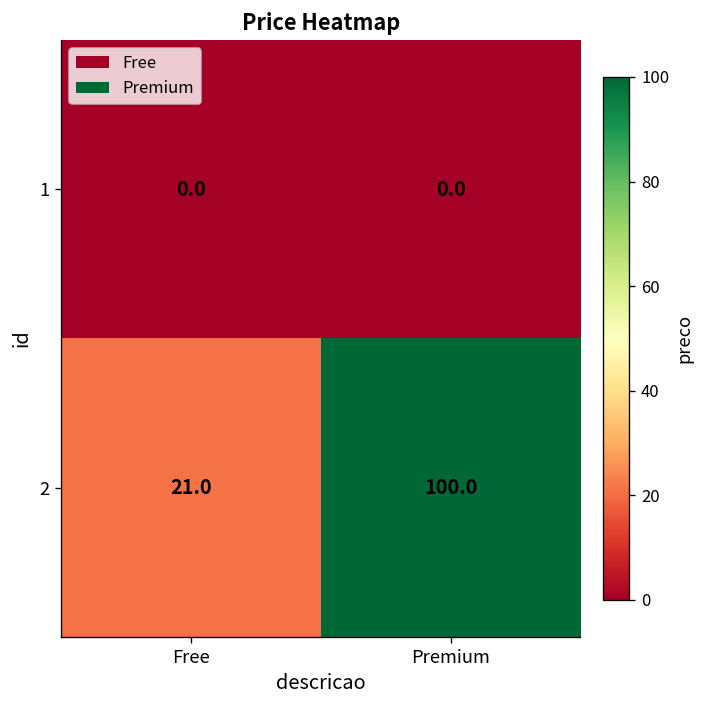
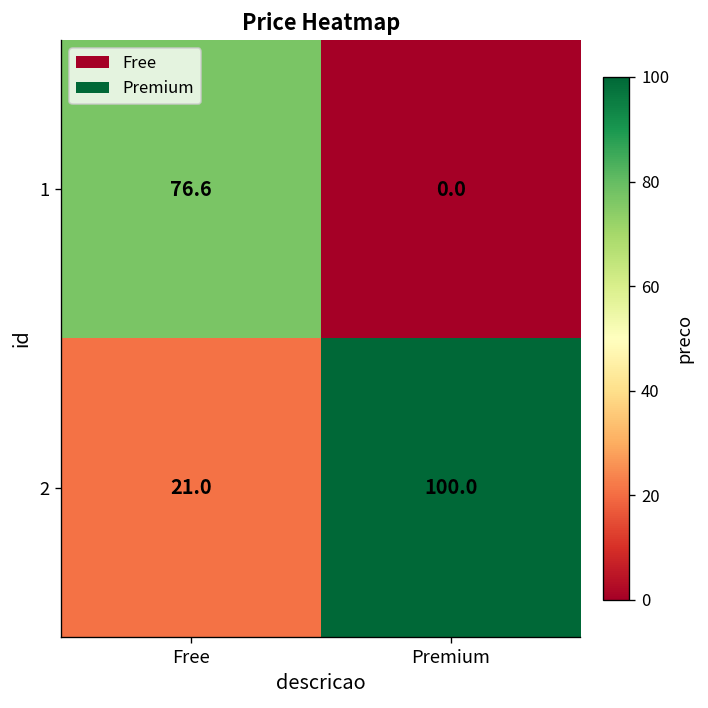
1, Free: 0.0 -> 76.6
